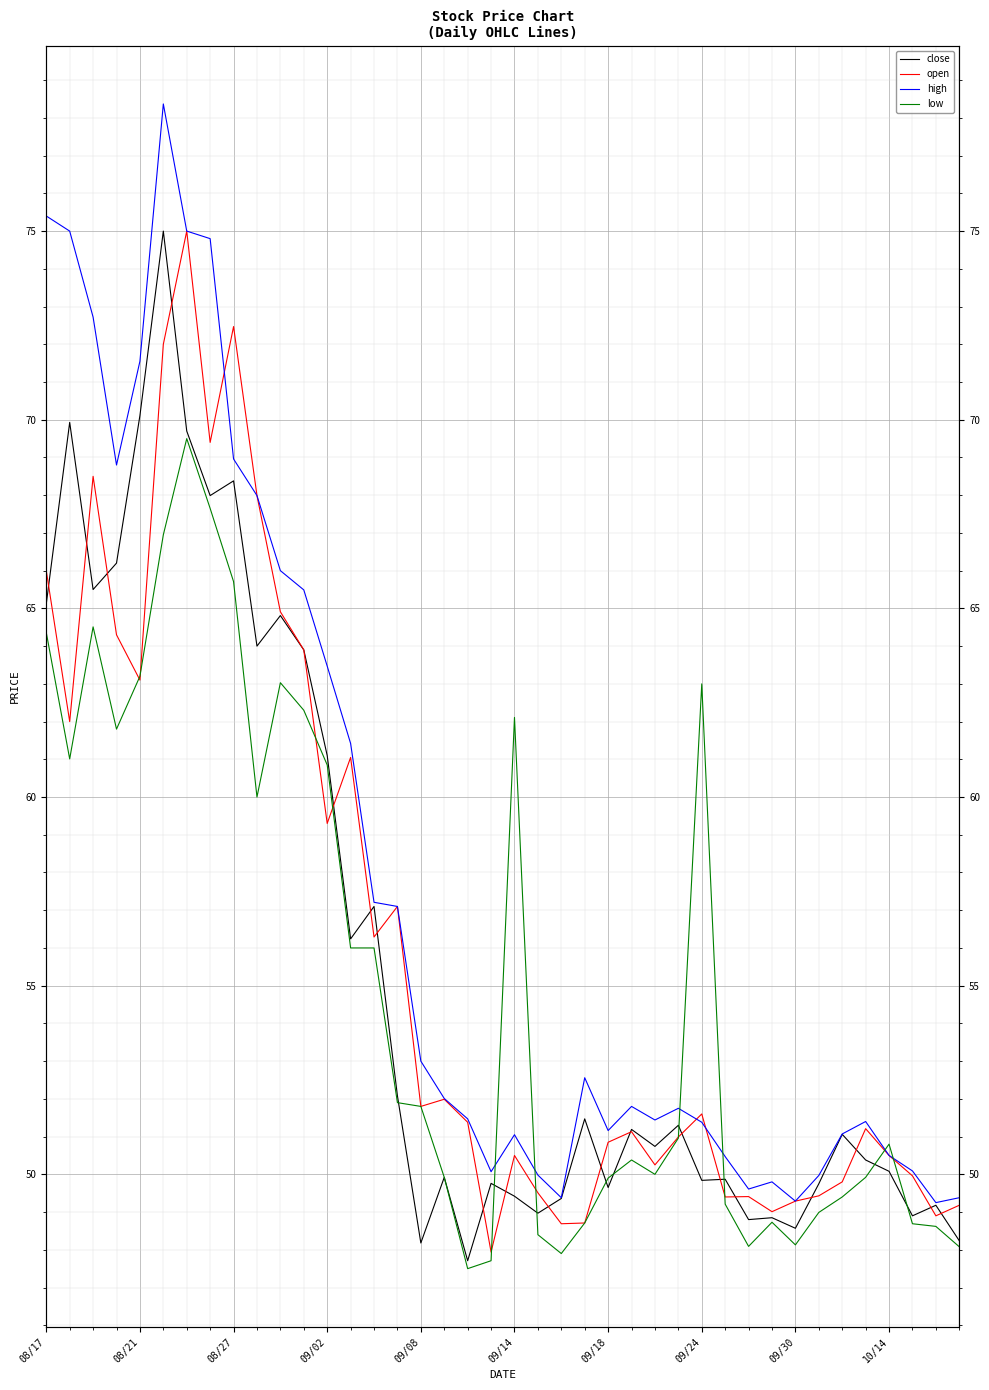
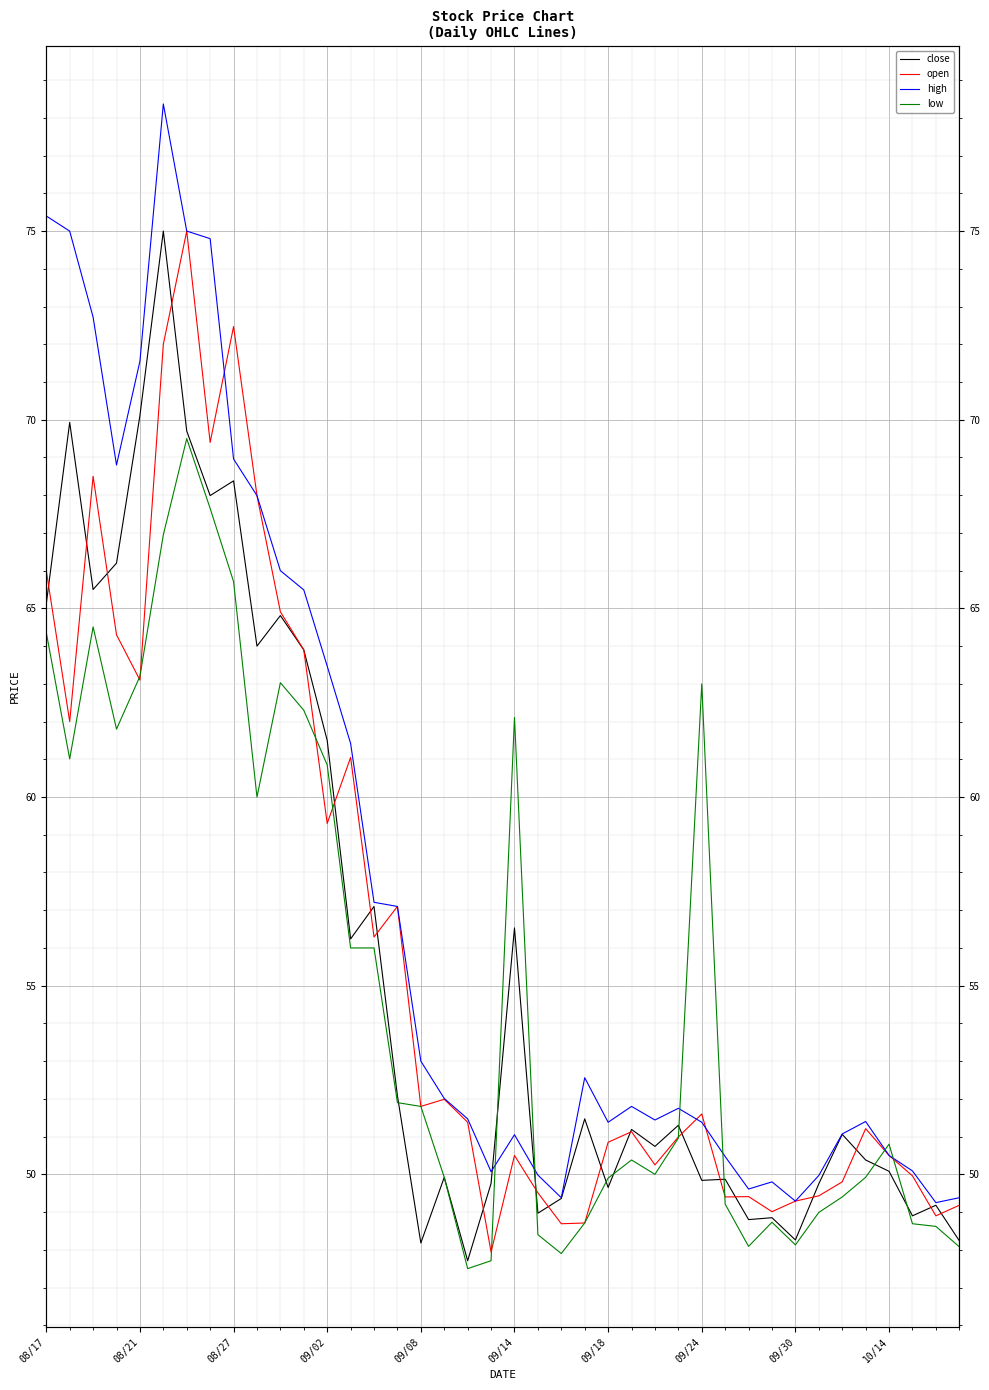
close, 09/02: 61.1 -> 61.5
close, 09/14: 49.4 -> 56.5
high, 09/18: 51.2 -> 51.4
close, 09/30: 48.6 -> 48.3
